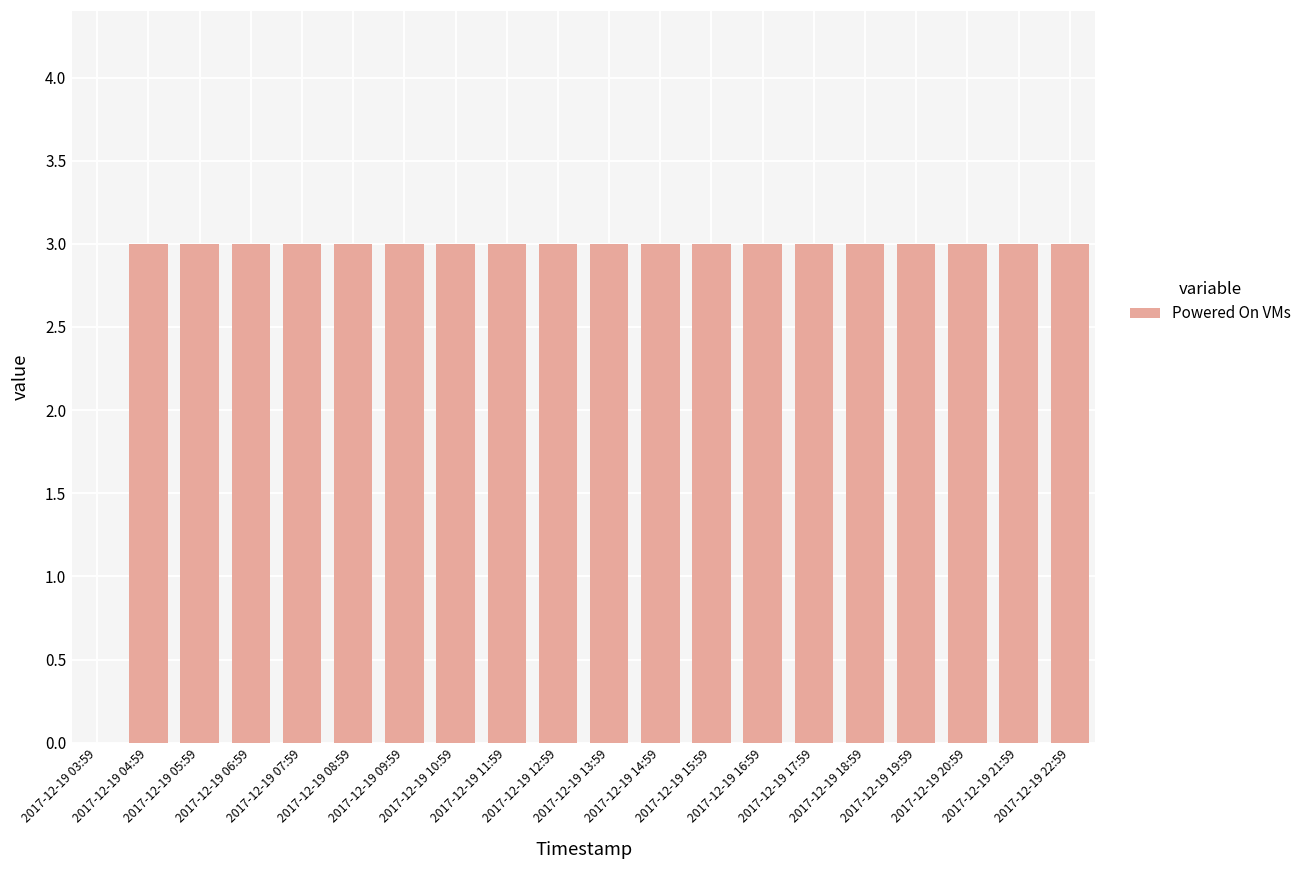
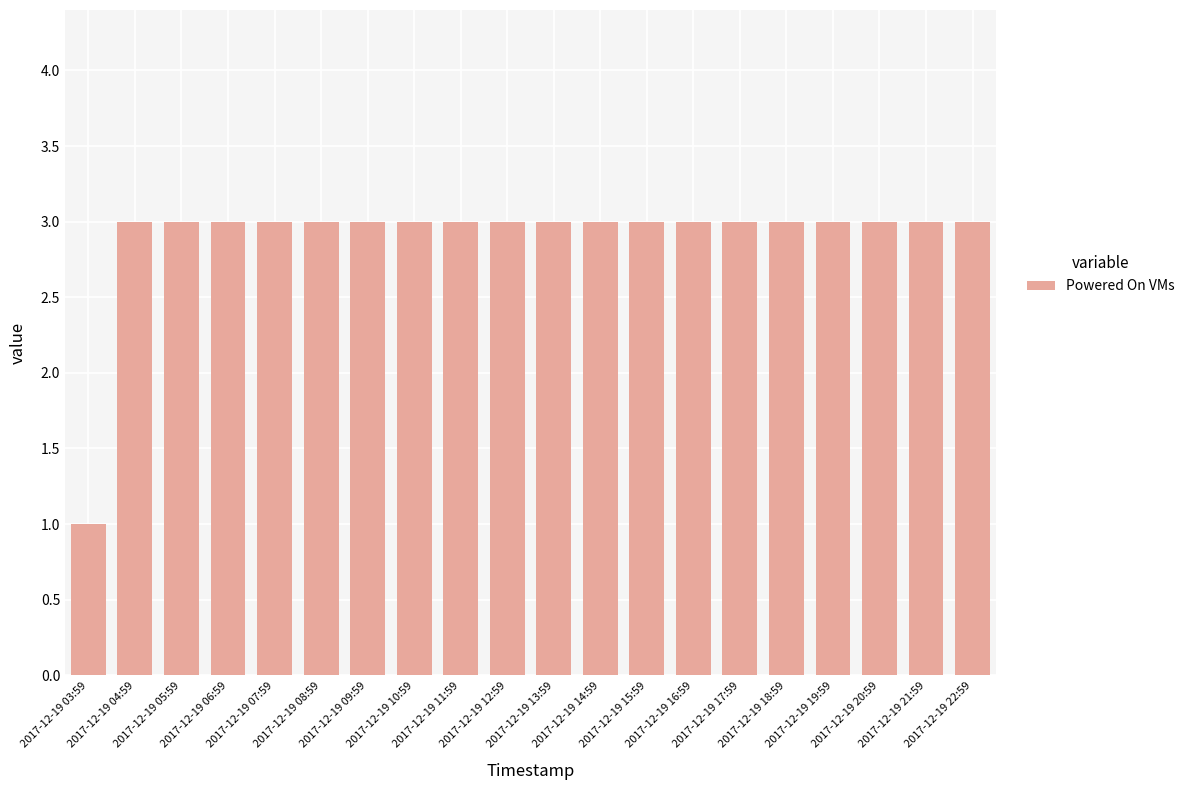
2017-12-19 03:59: 0 -> 1
